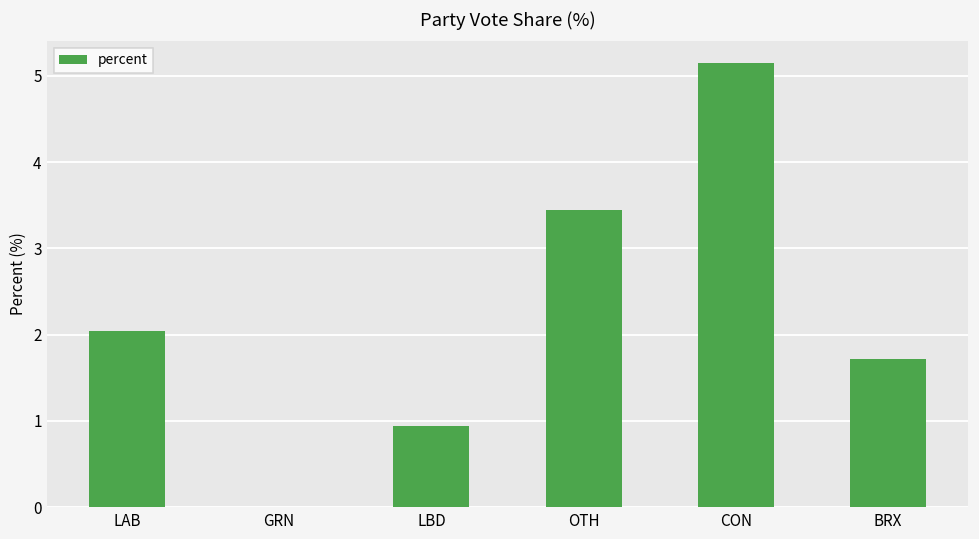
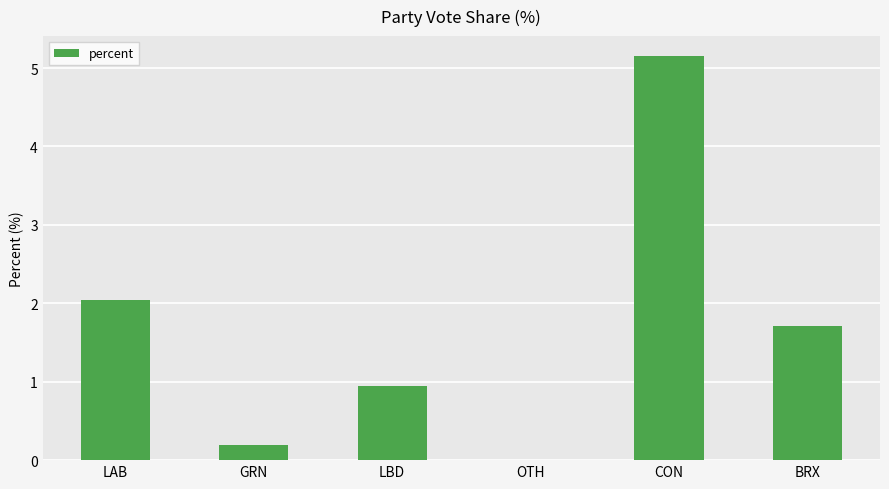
GRN: 0.0 -> 0.2
OTH: 3.4 -> 0.0
